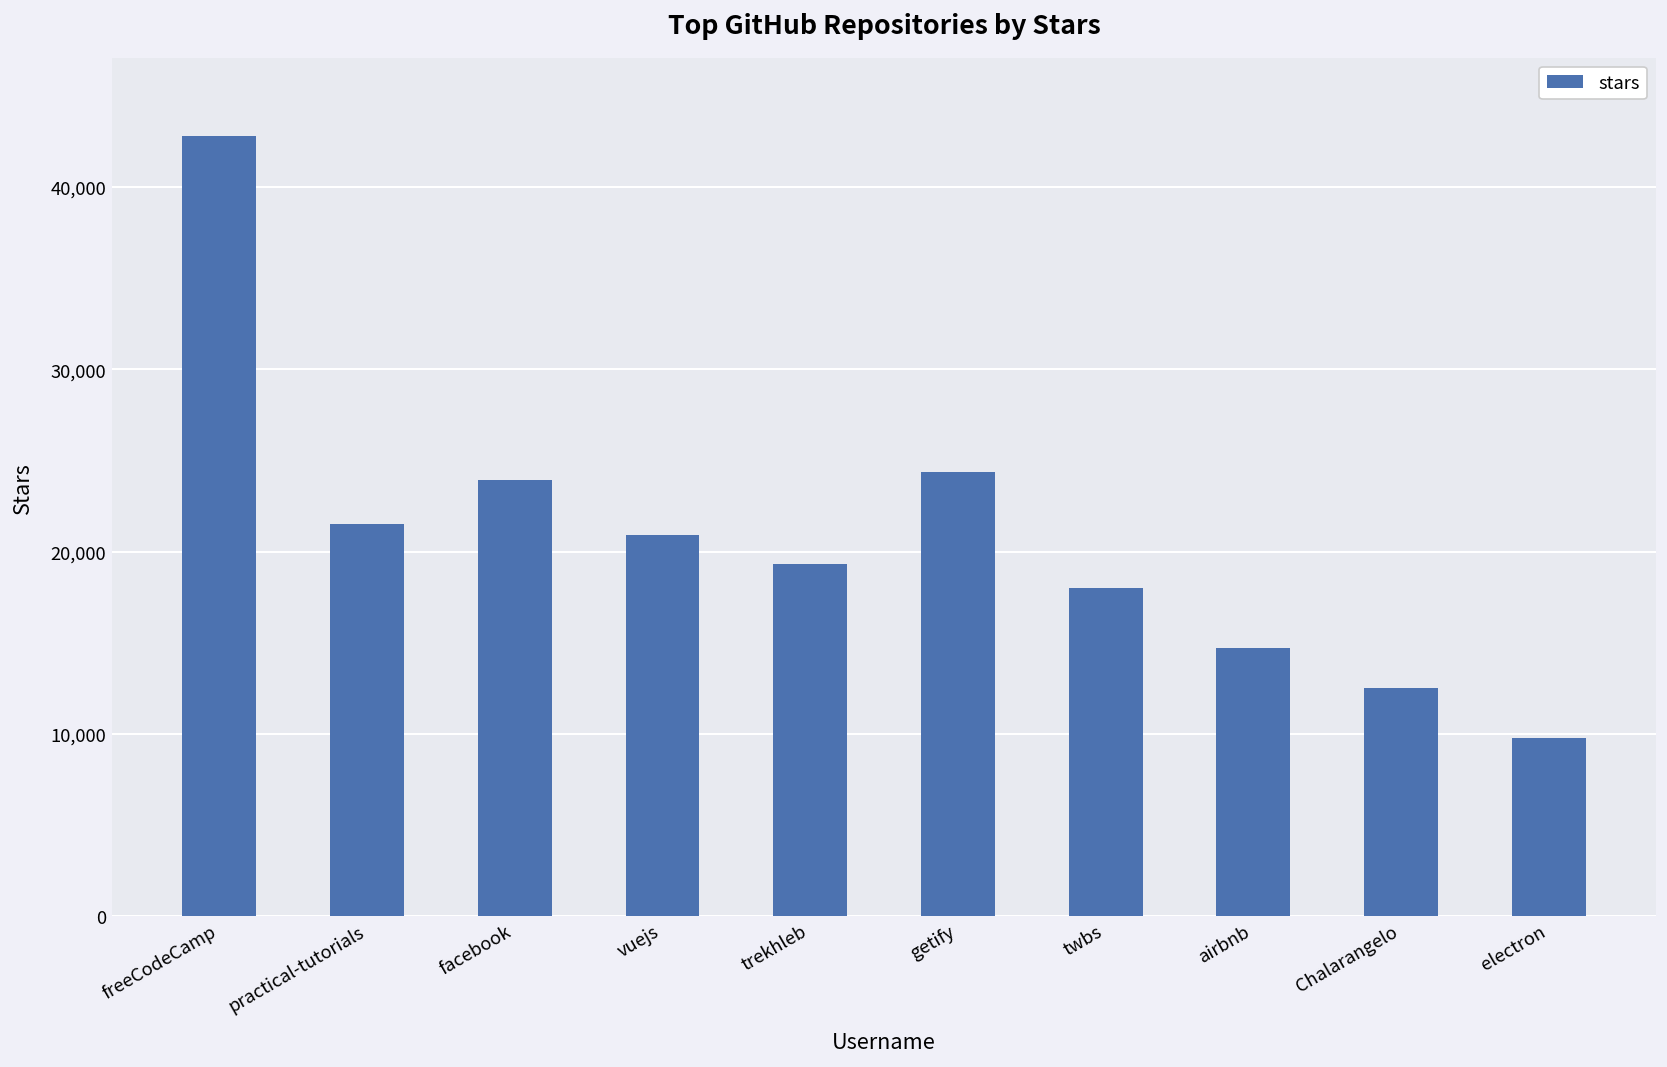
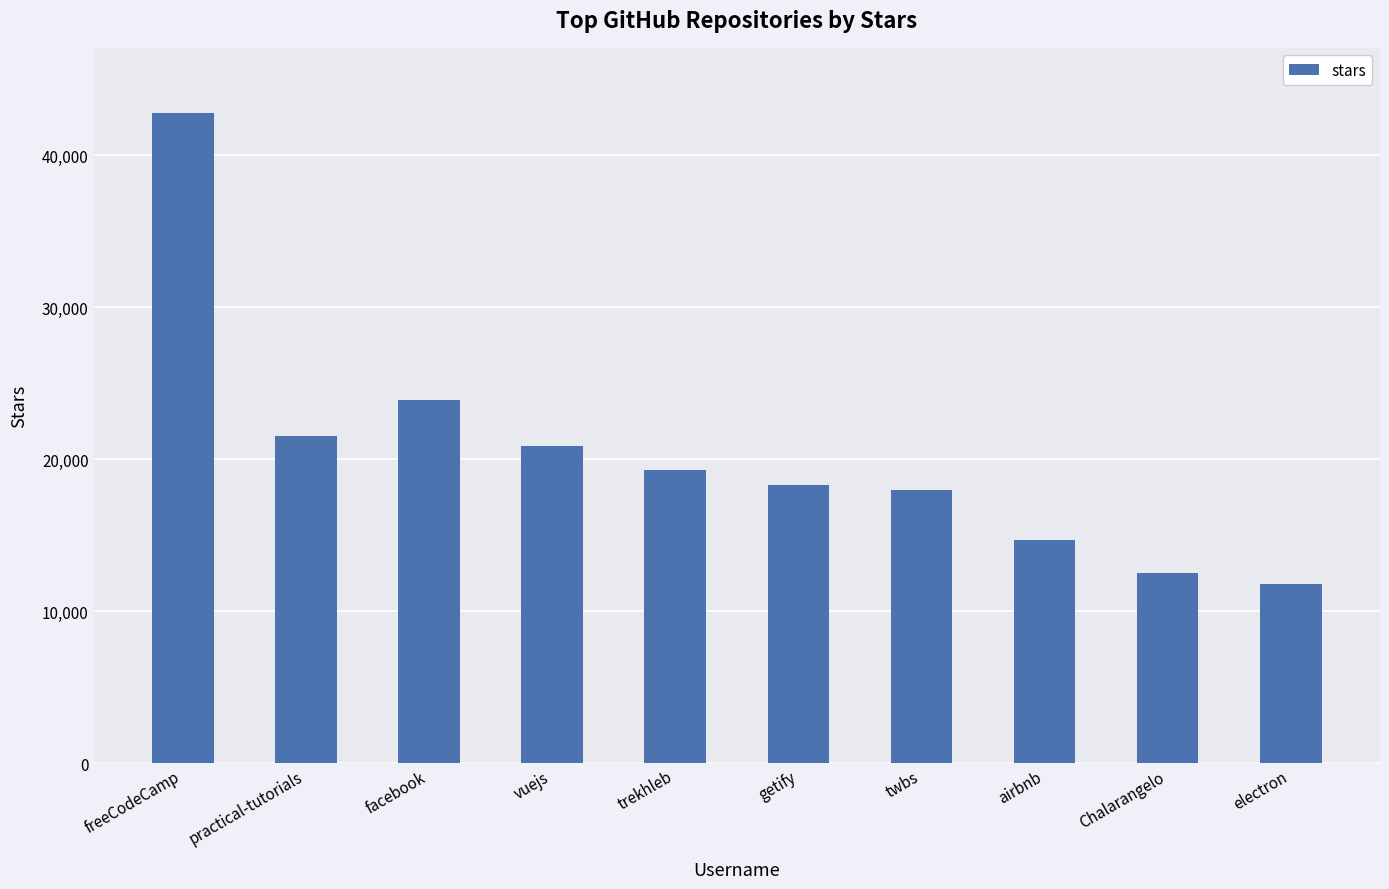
getify: 24,400 -> 18,300
electron: 9,800 -> 11,800
